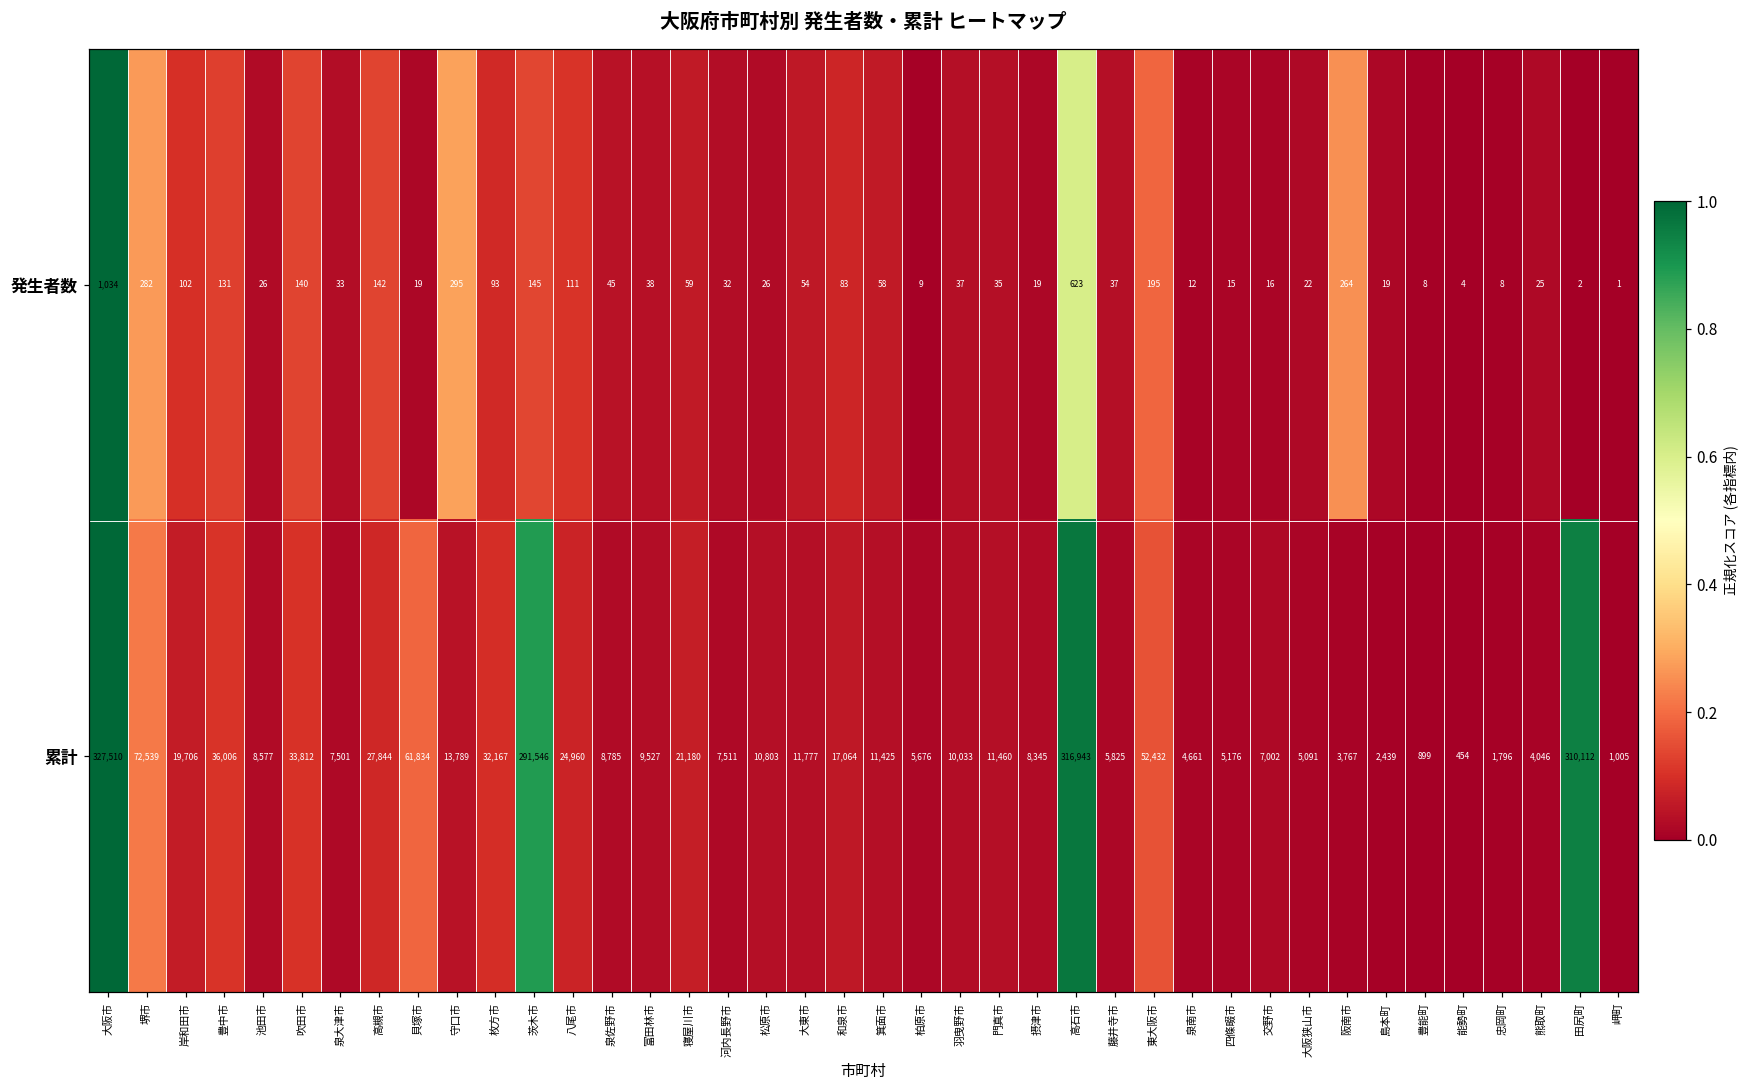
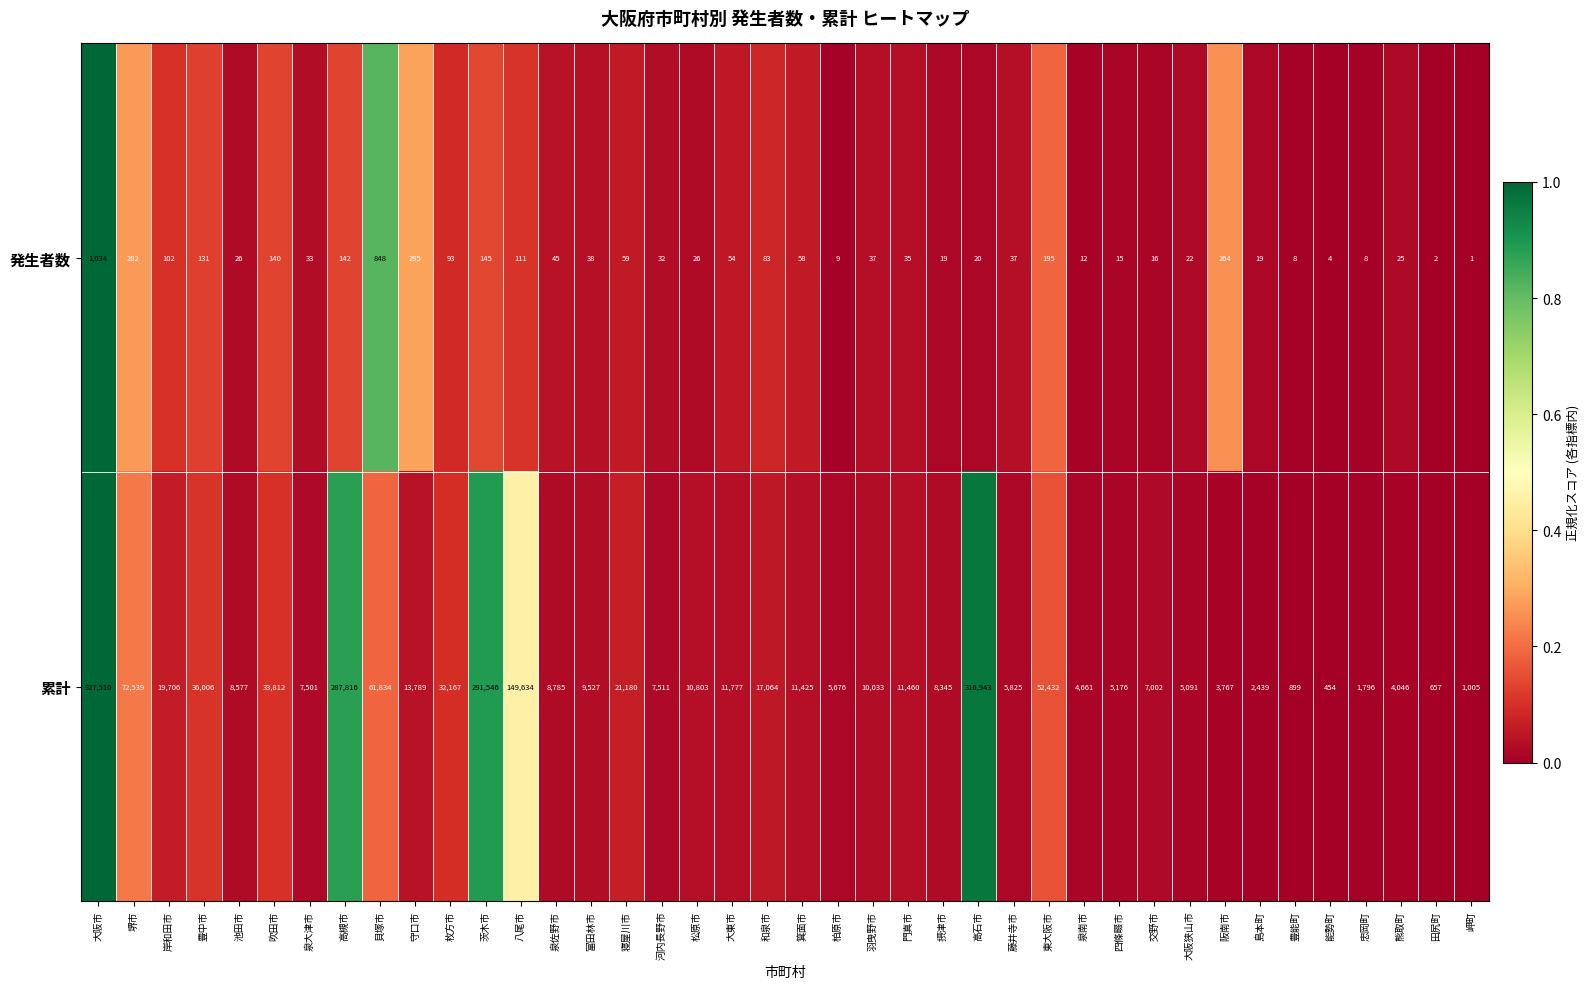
発生者数, 貝塚市: 19 -> 848
発生者数, 高石市: 623 -> 20
累計, 高槻市: 27,844 -> 287,816
累計, 八尾市: 24,960 -> 149,634
累計, 田尻町: 310,112 -> 657
